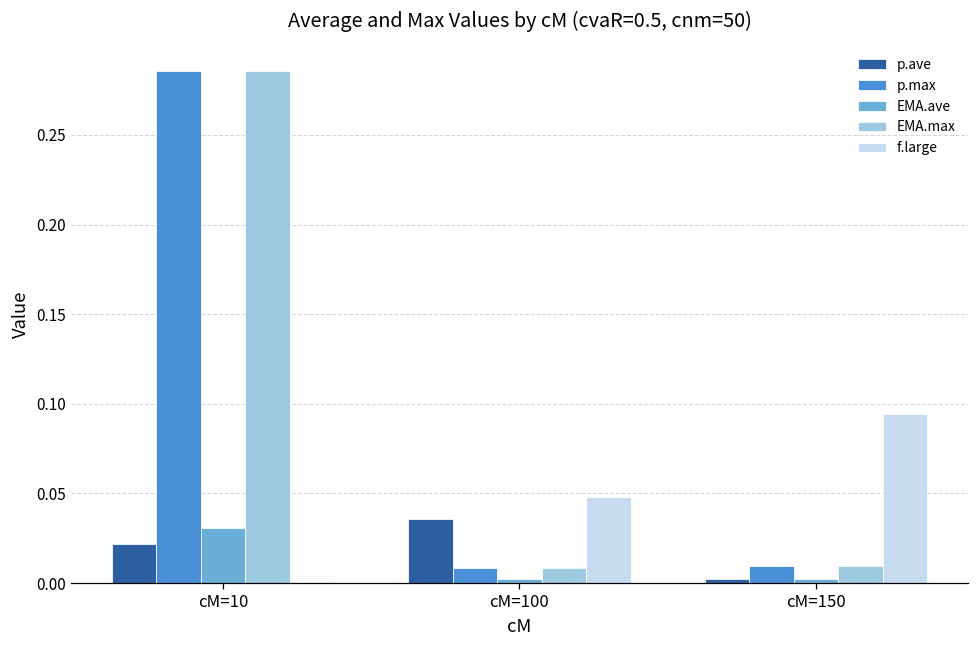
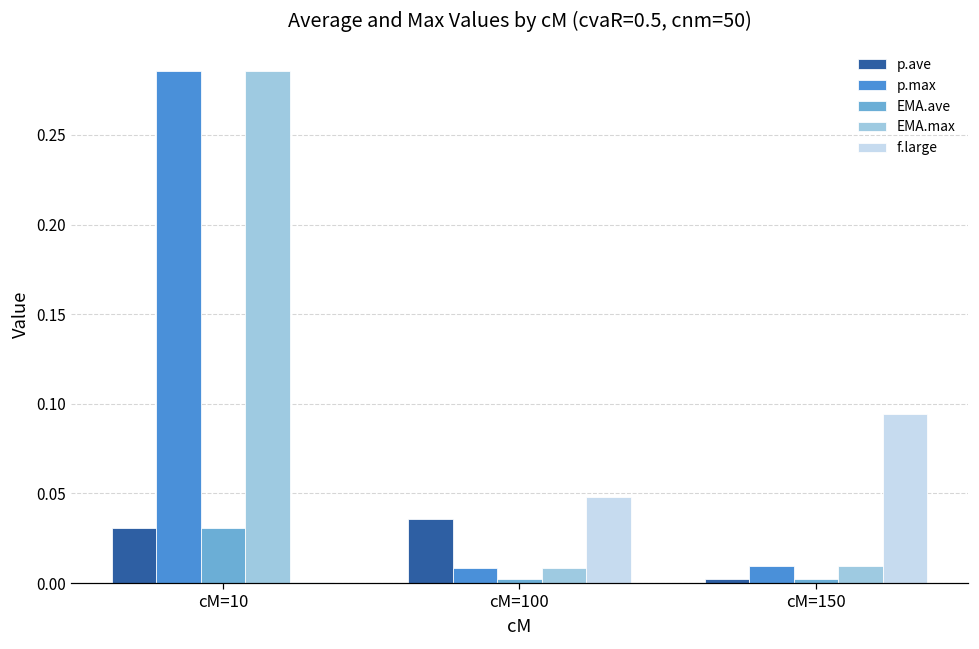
p.ave, cM=10: 0.022 -> 0.031
